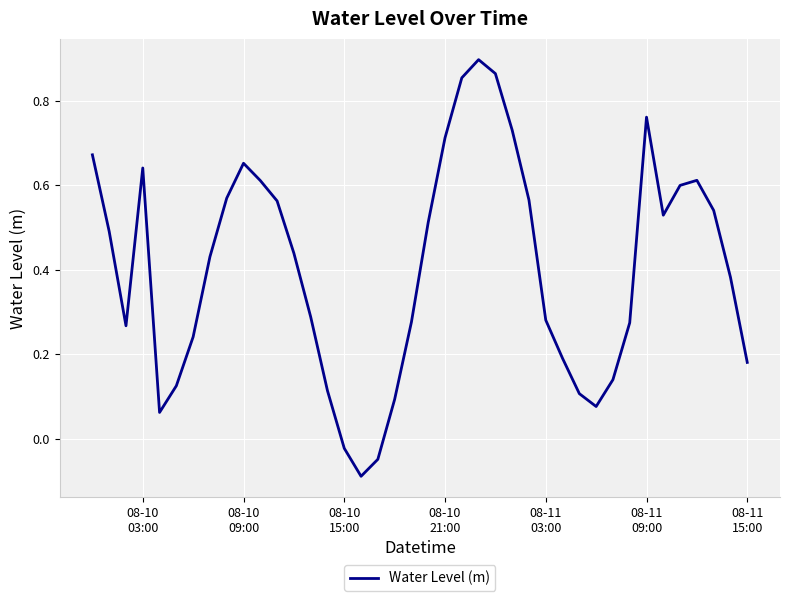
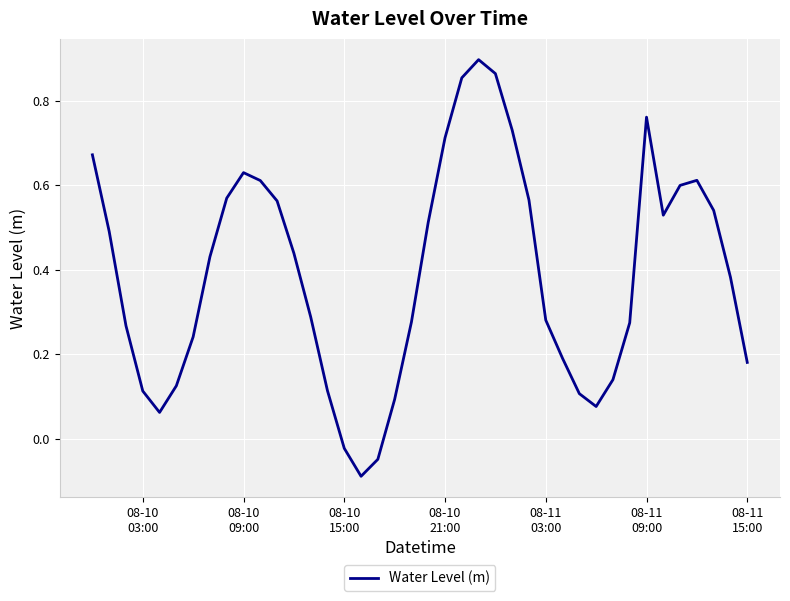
08-10 03:00: 0.64 -> 0.11
08-10 09:00: 0.65 -> 0.63
